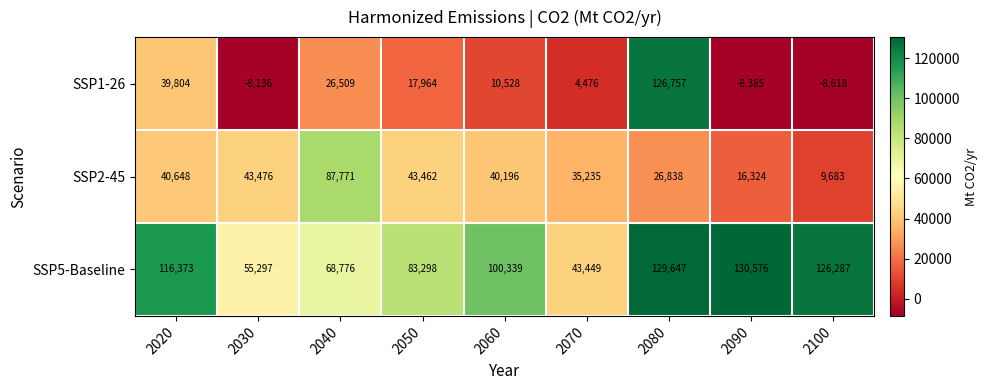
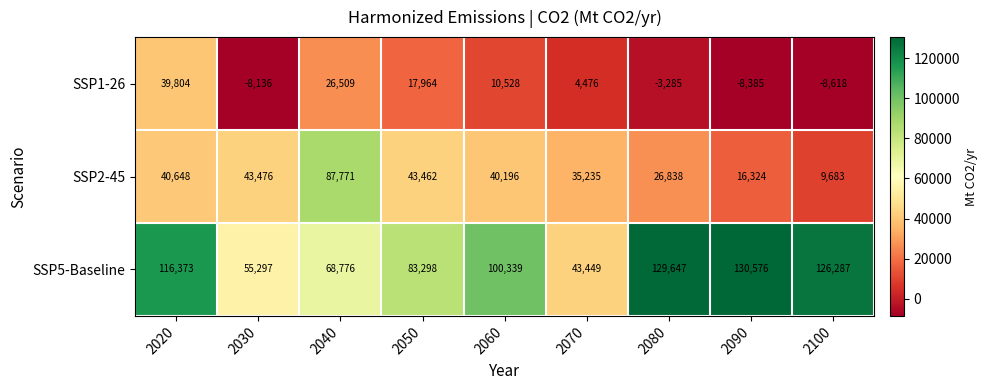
SSP1-26, 2080: 126,757 -> -3,285
